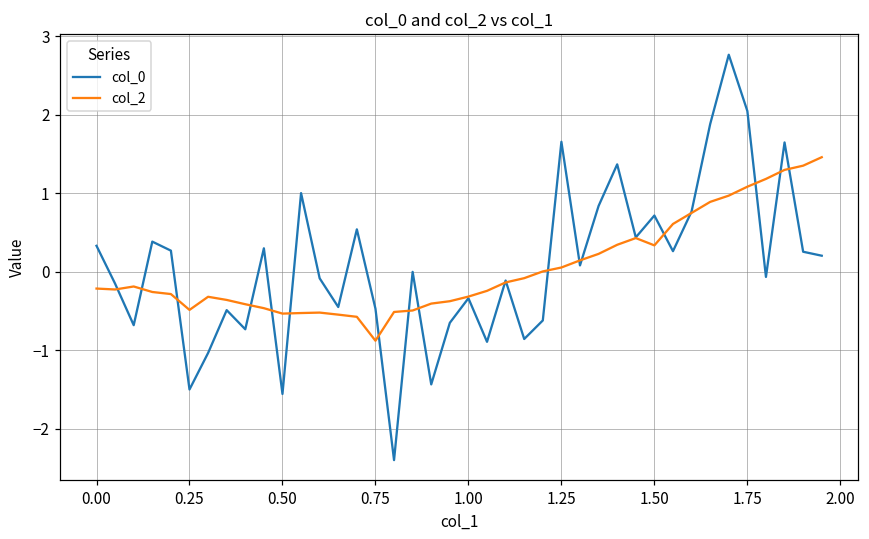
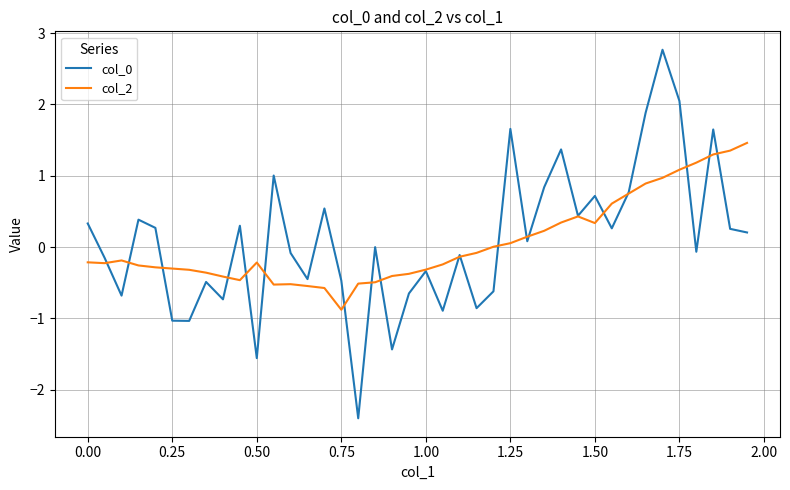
col_0, 0.25: -1.5 -> -1.0
col_2, 0.25: -0.5 -> -0.3
col_2, 0.50: -0.5 -> -0.2
